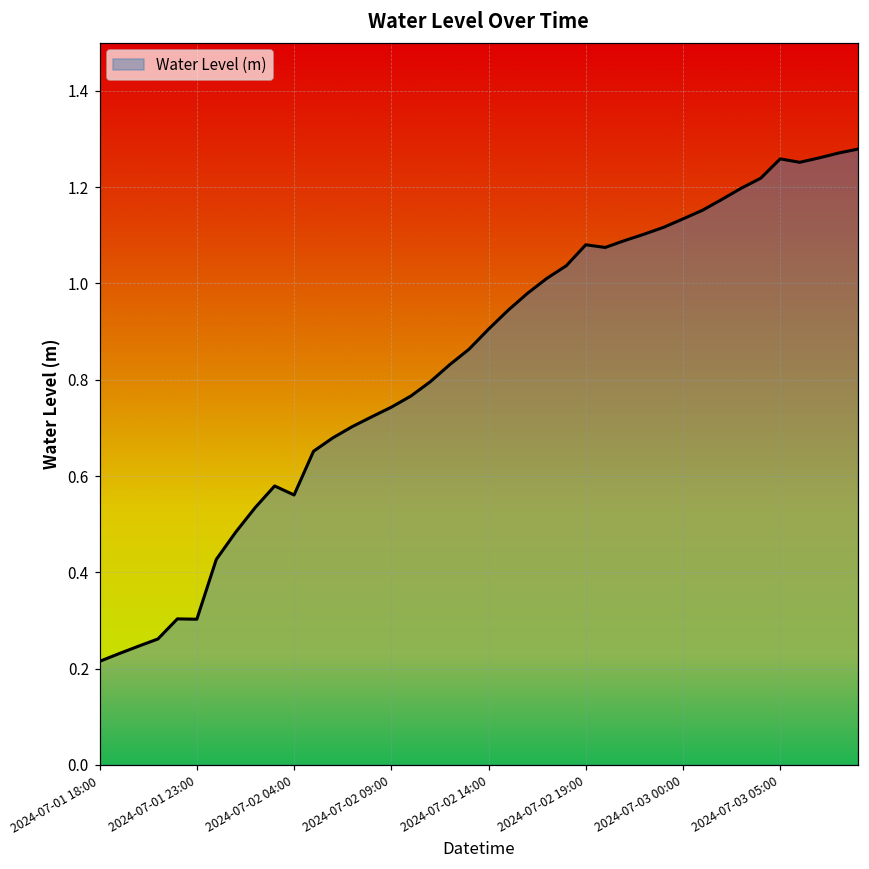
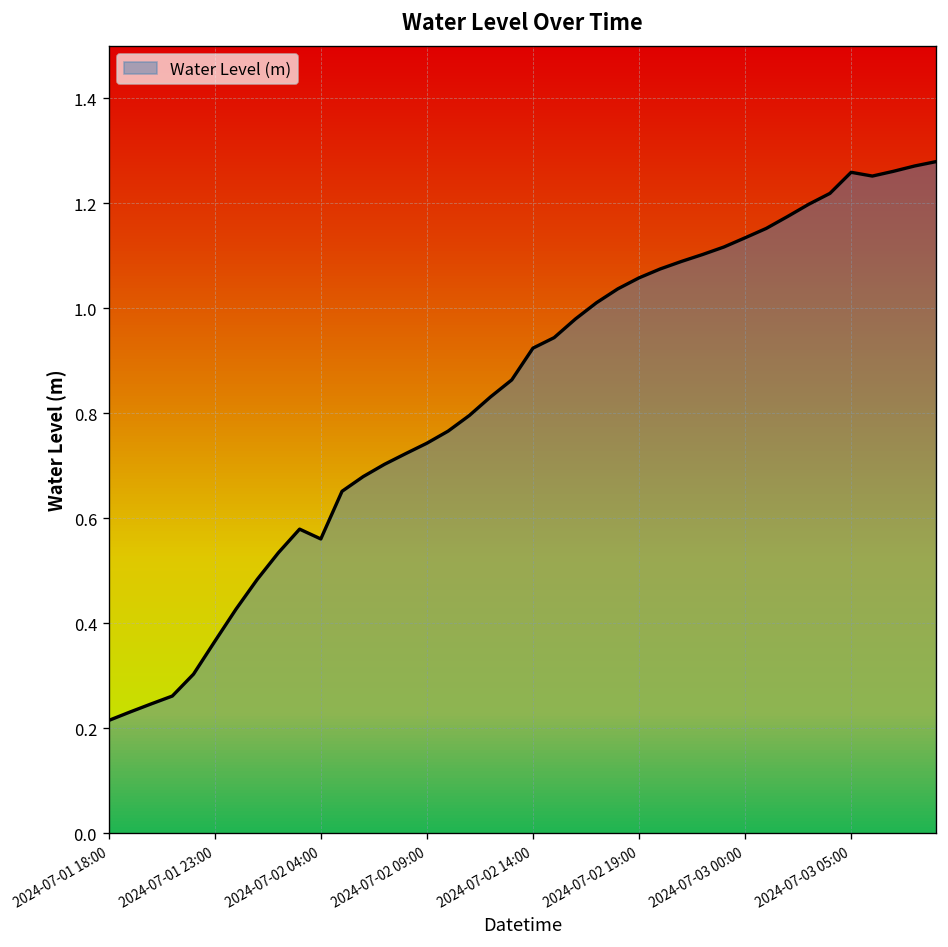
2024-07-01 23:00: 0.30 -> 0.37
2024-07-02 14:00: 0.91 -> 0.92
2024-07-02 19:00: 1.08 -> 1.06
